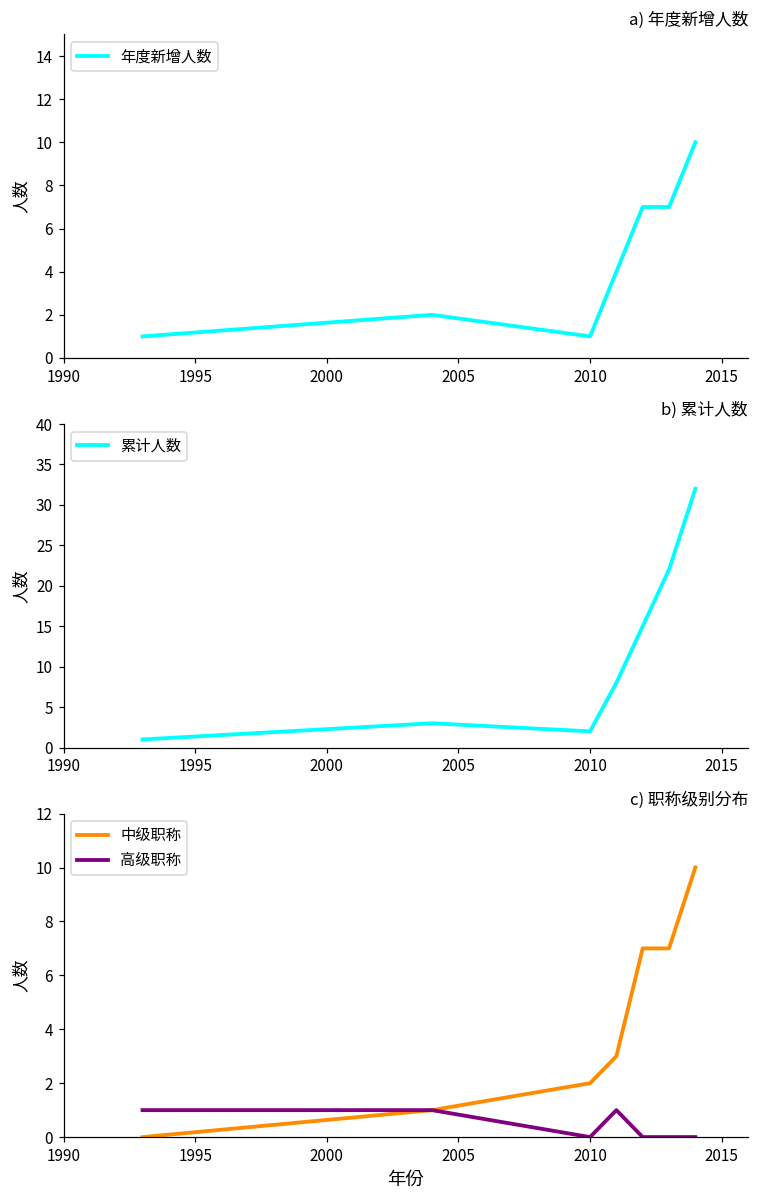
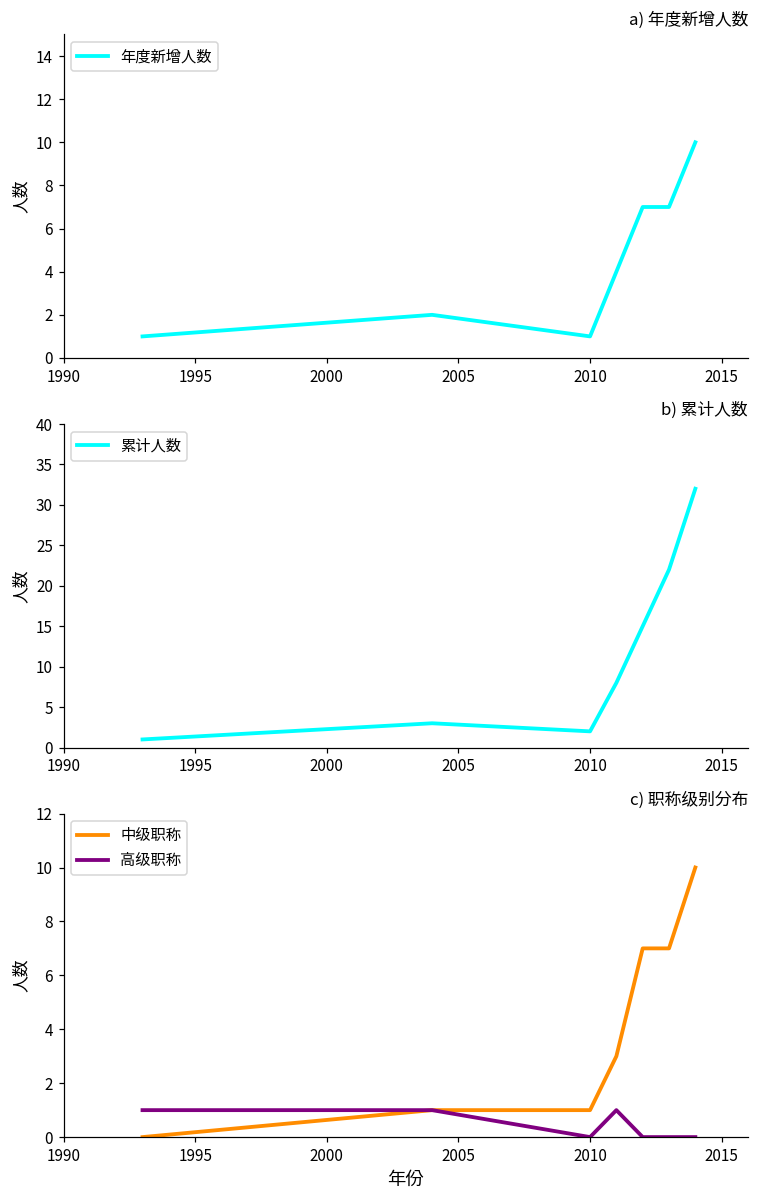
c) 职称级别分布, 中级职称, 2010: 2 -> 1
